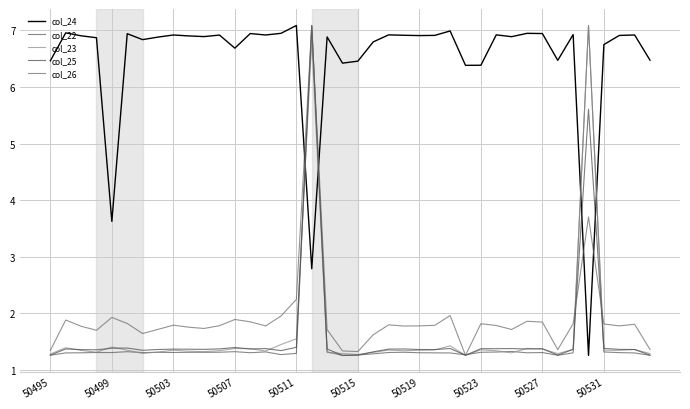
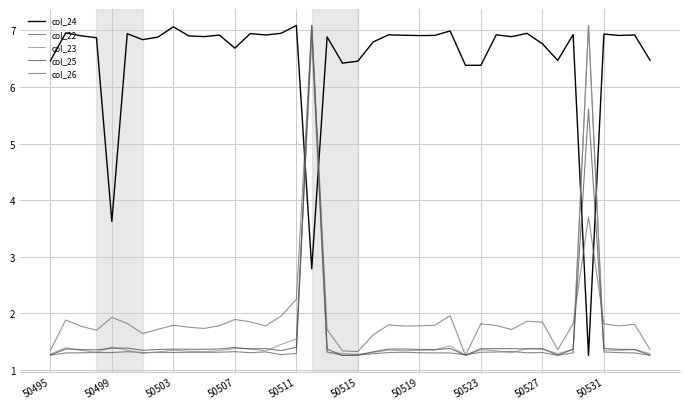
col_24, 50503: 6.9 -> 7.1
col_24, 50527: 6.9 -> 6.8
col_24, 50531: 6.7 -> 6.9
